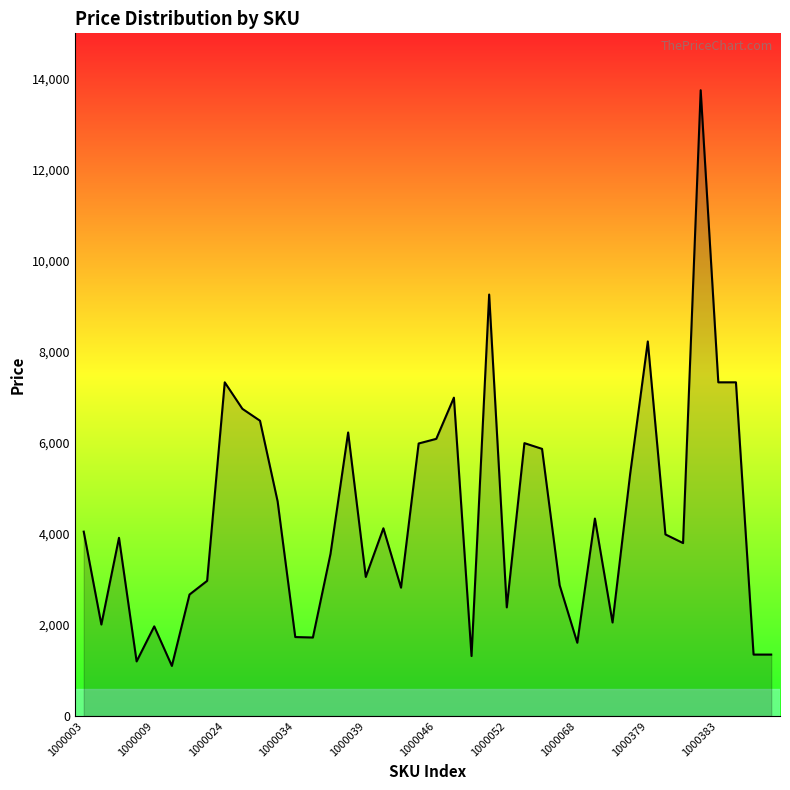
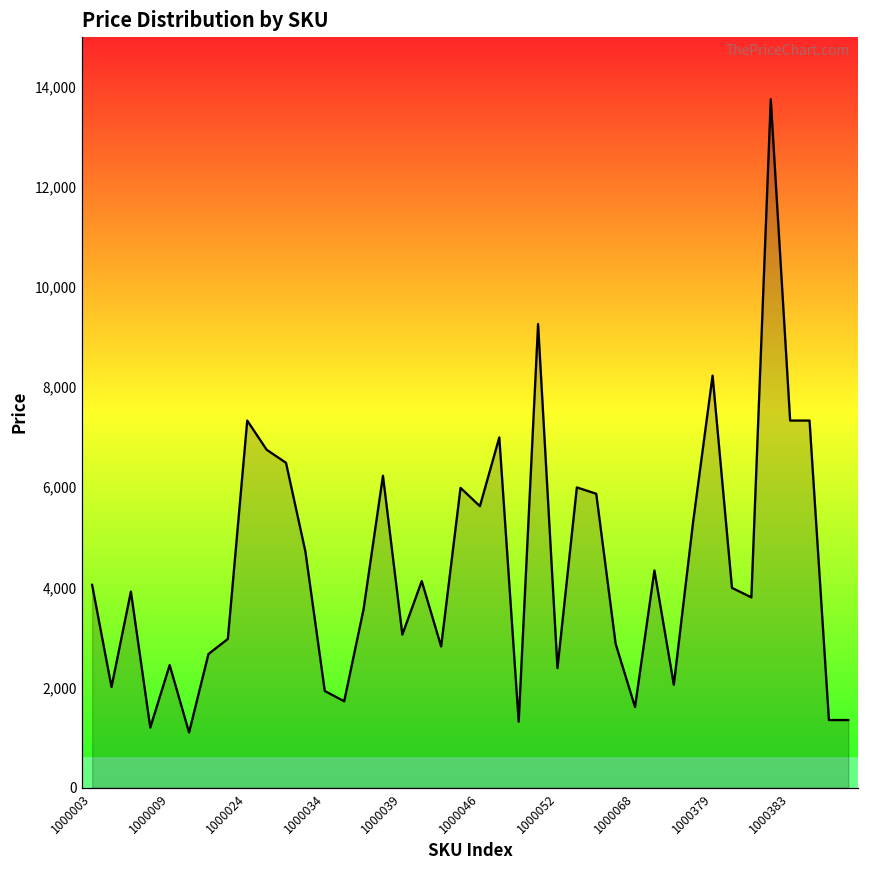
1000009: 2,000 -> 2,400
1000034: 1,700 -> 1,900
1000046: 6,100 -> 5,600
